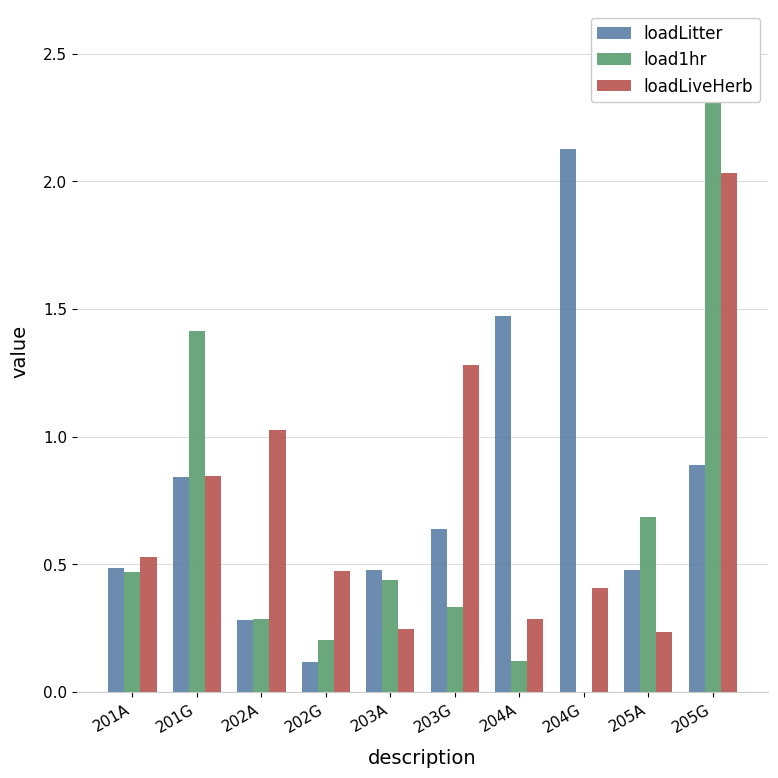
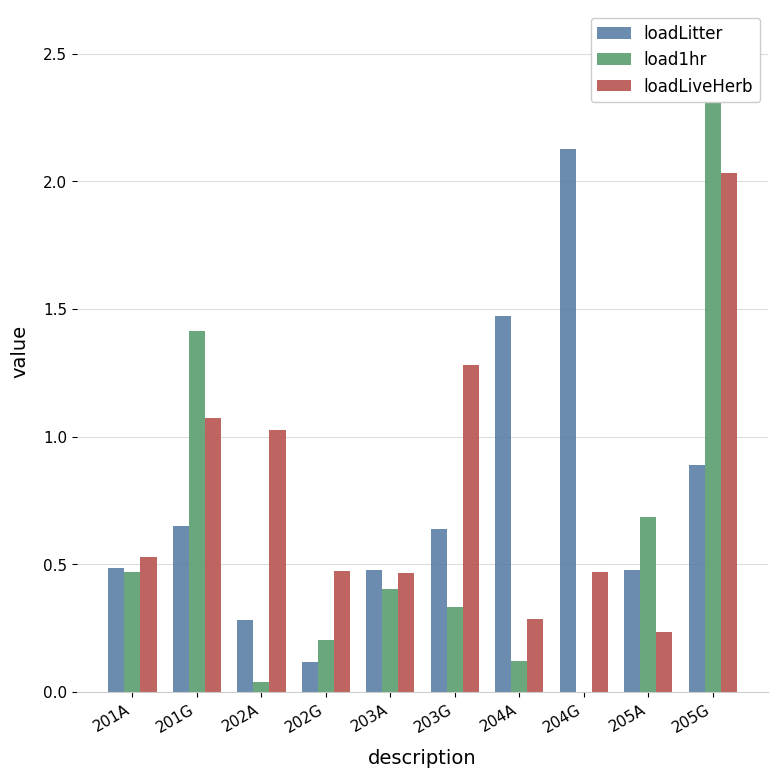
loadLitter, 201G: 0.84 -> 0.65
loadLiveHerb, 201G: 0.85 -> 1.07
load1hr, 202A: 0.29 -> 0.04
load1hr, 203A: 0.44 -> 0.40
loadLiveHerb, 203A: 0.25 -> 0.47
loadLiveHerb, 204G: 0.41 -> 0.47
